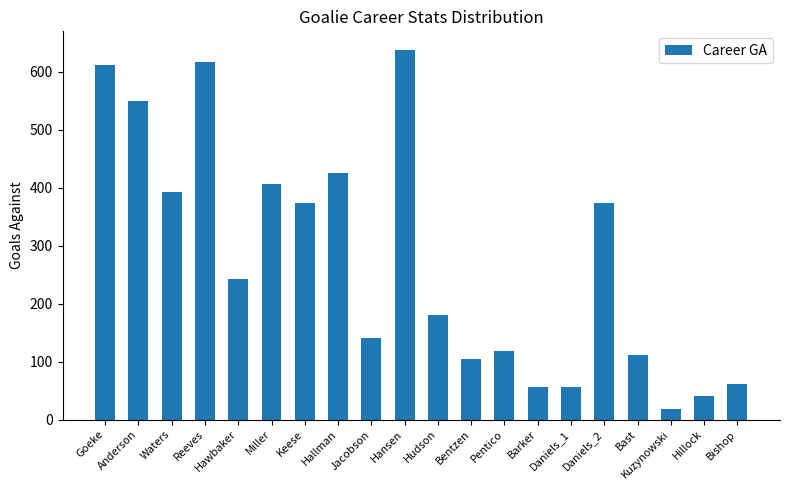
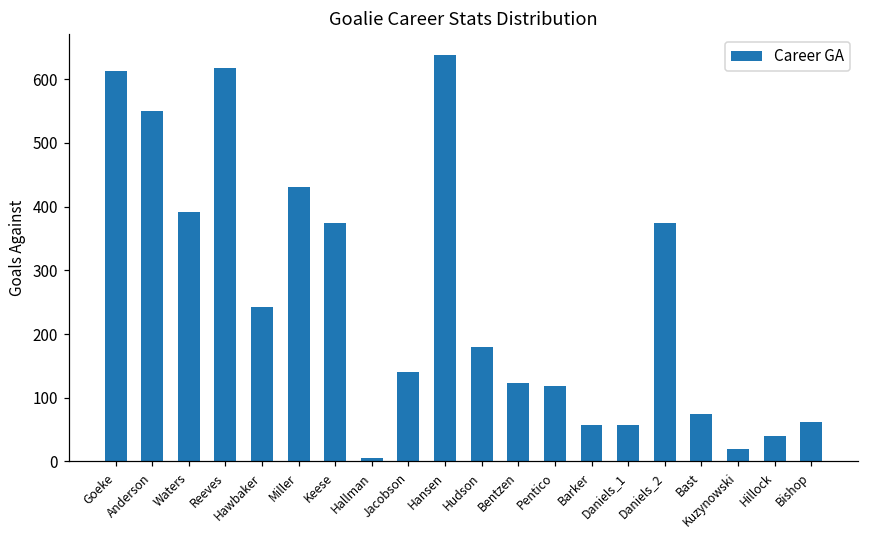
Miller: 410 -> 430
Hallman: 430 -> 10
Bentzen: 100 -> 120
Bast: 110 -> 70
